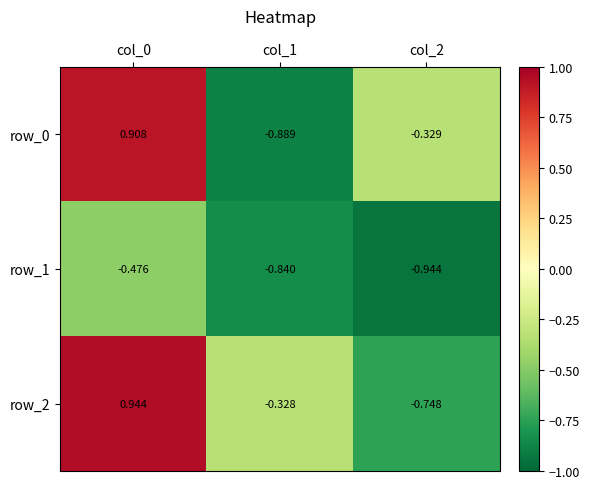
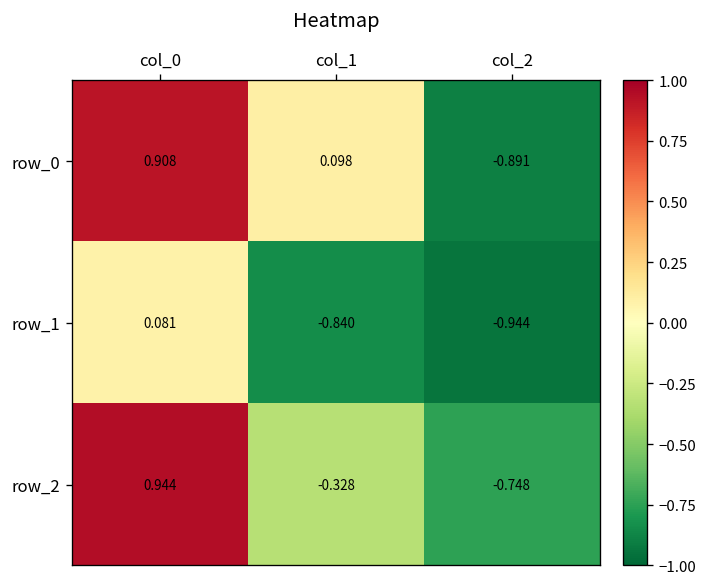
row_0, col_1: -0.889 -> 0.098
row_0, col_2: -0.329 -> -0.891
row_1, col_0: -0.476 -> 0.081
